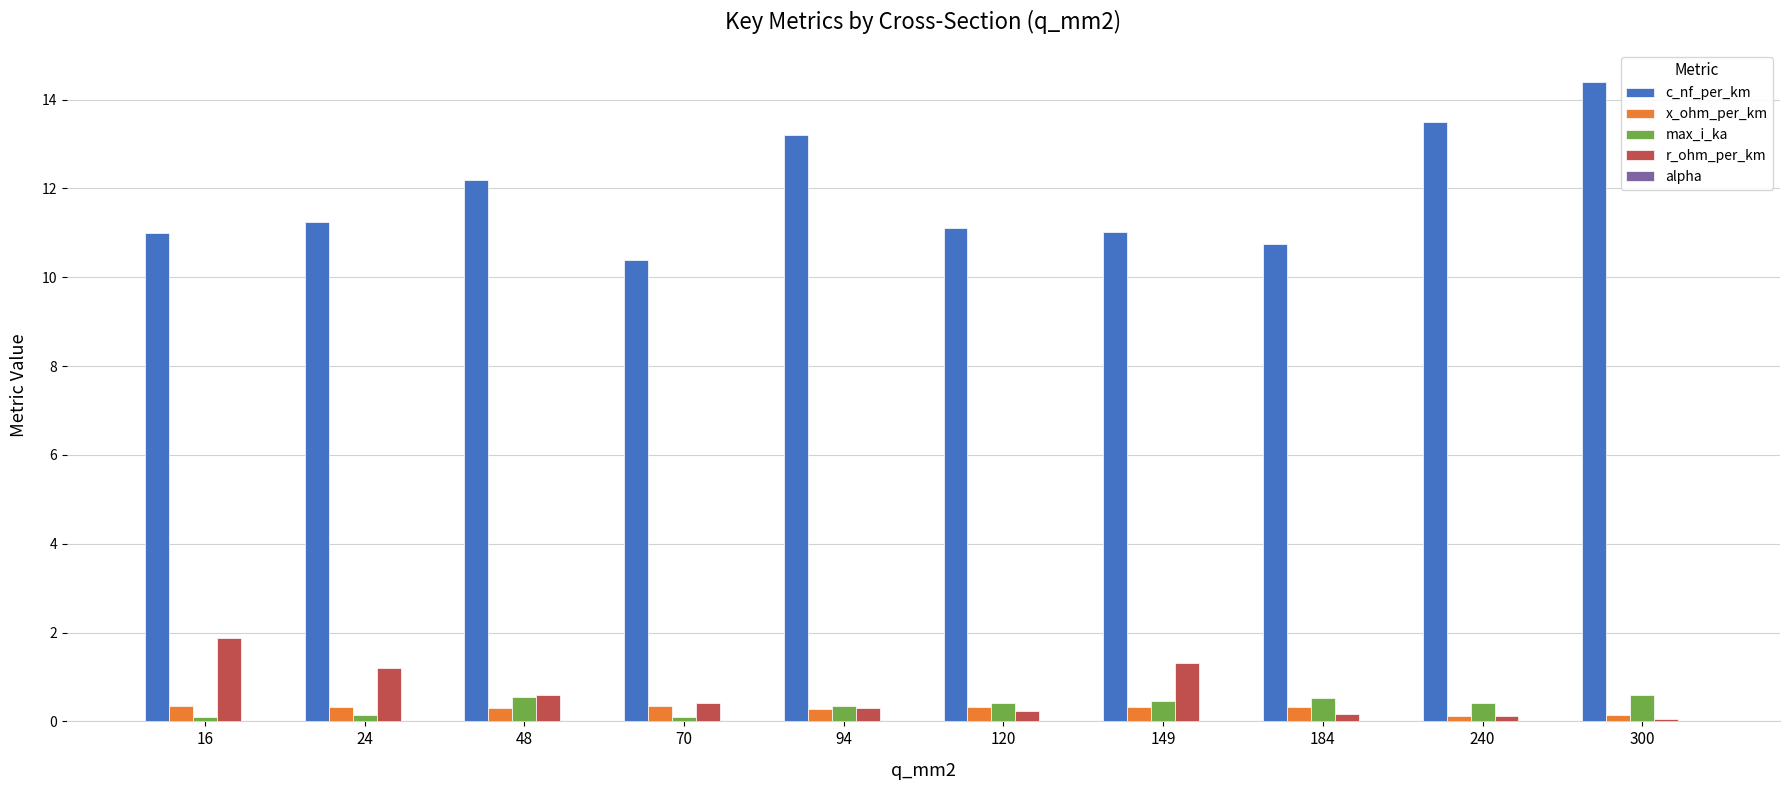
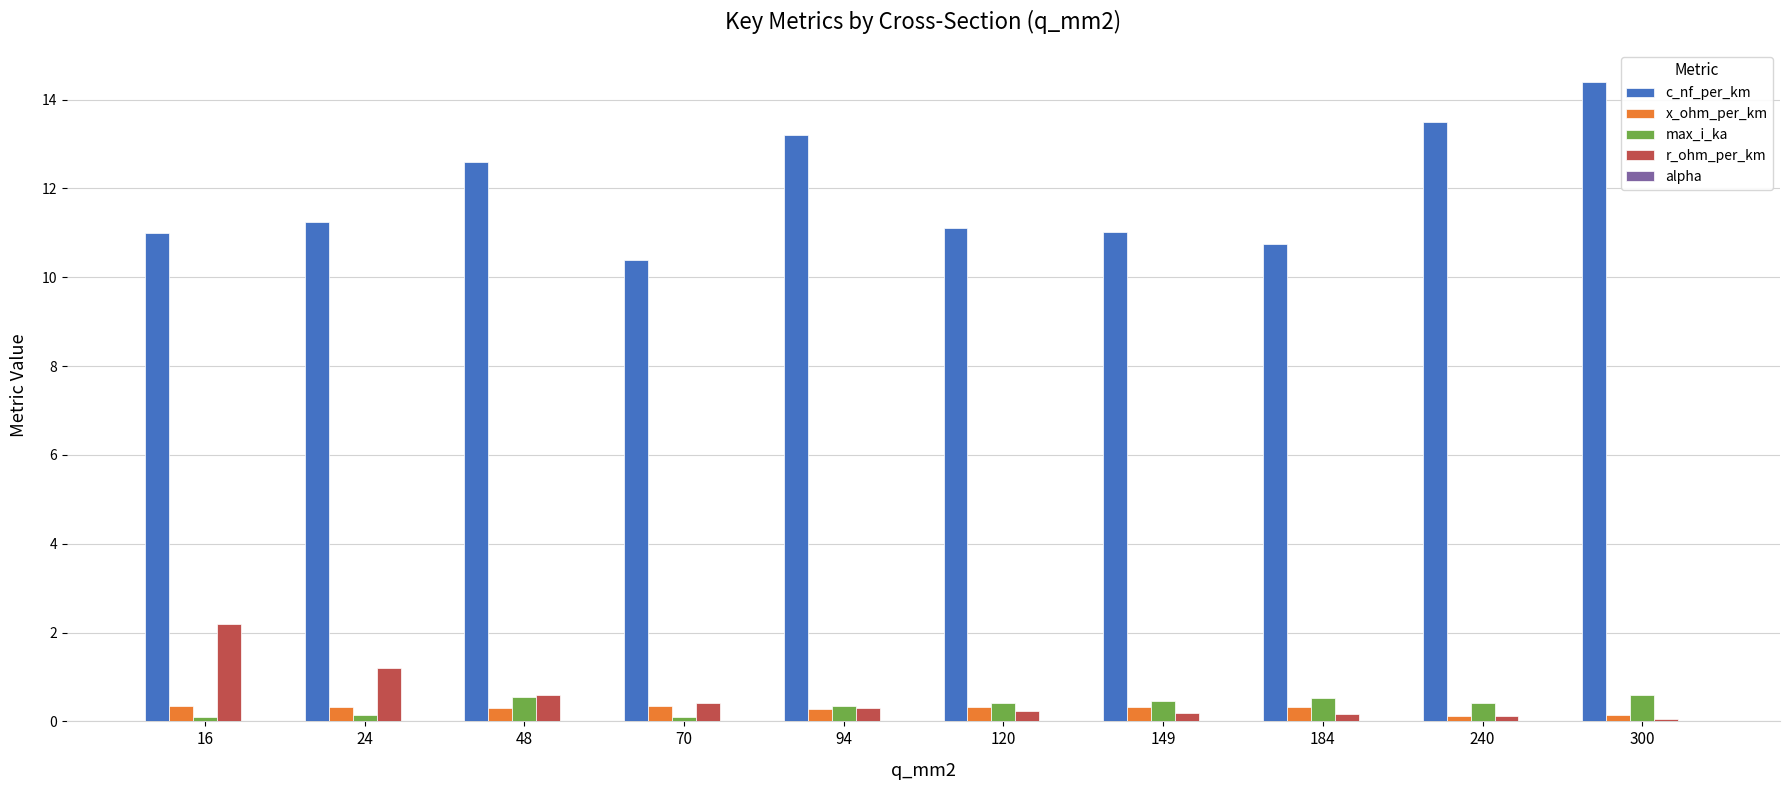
r_ohm_per_km, 16: 1.9 -> 2.2
c_nf_per_km, 48: 12.2 -> 12.6
r_ohm_per_km, 149: 1.3 -> 0.2
